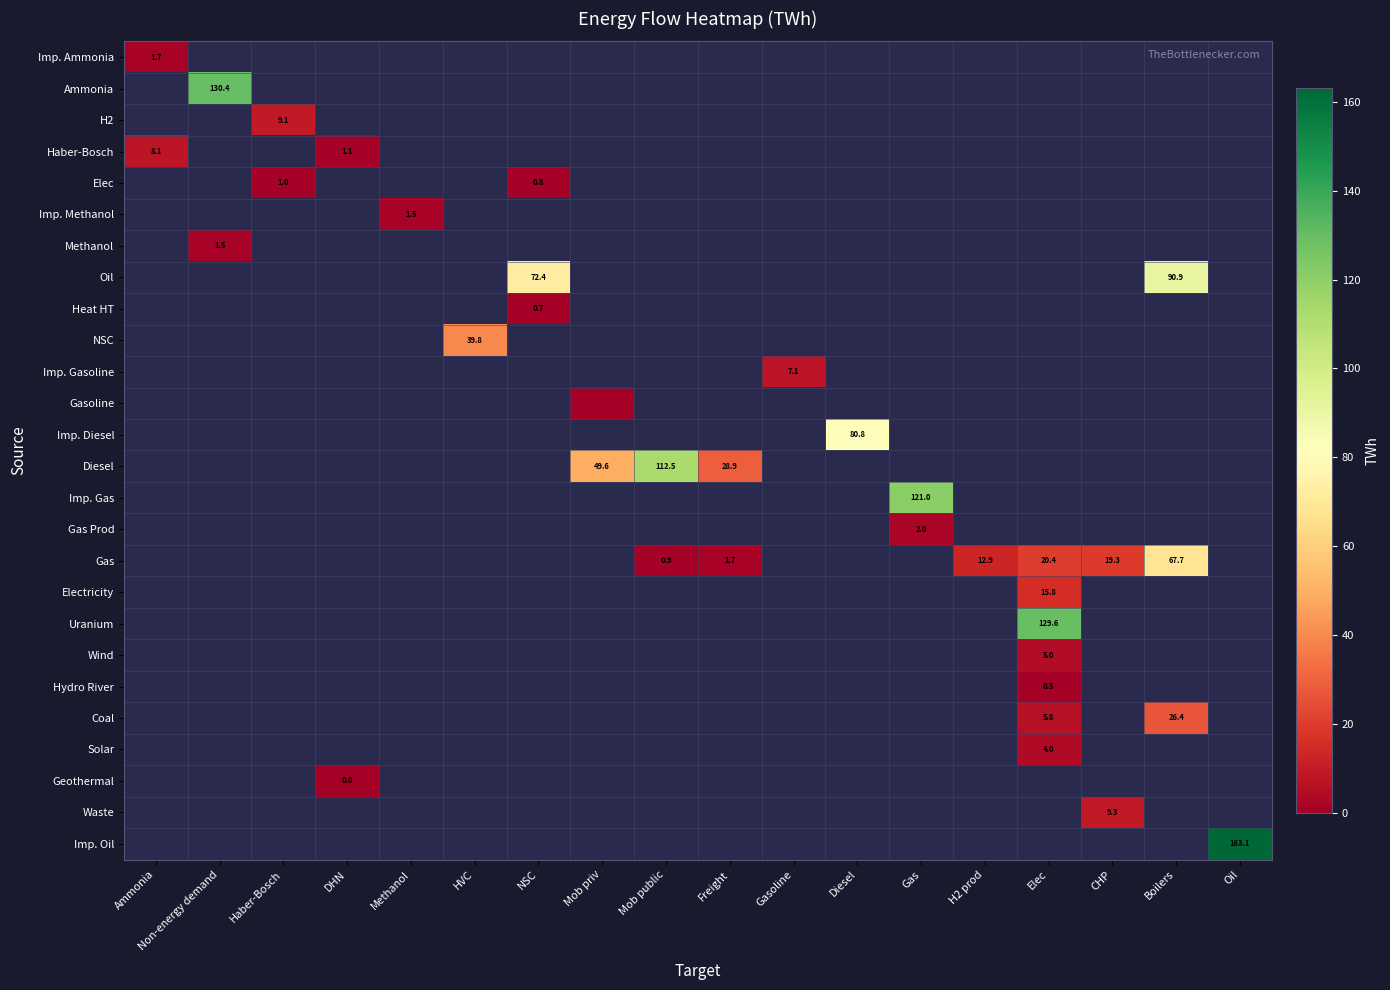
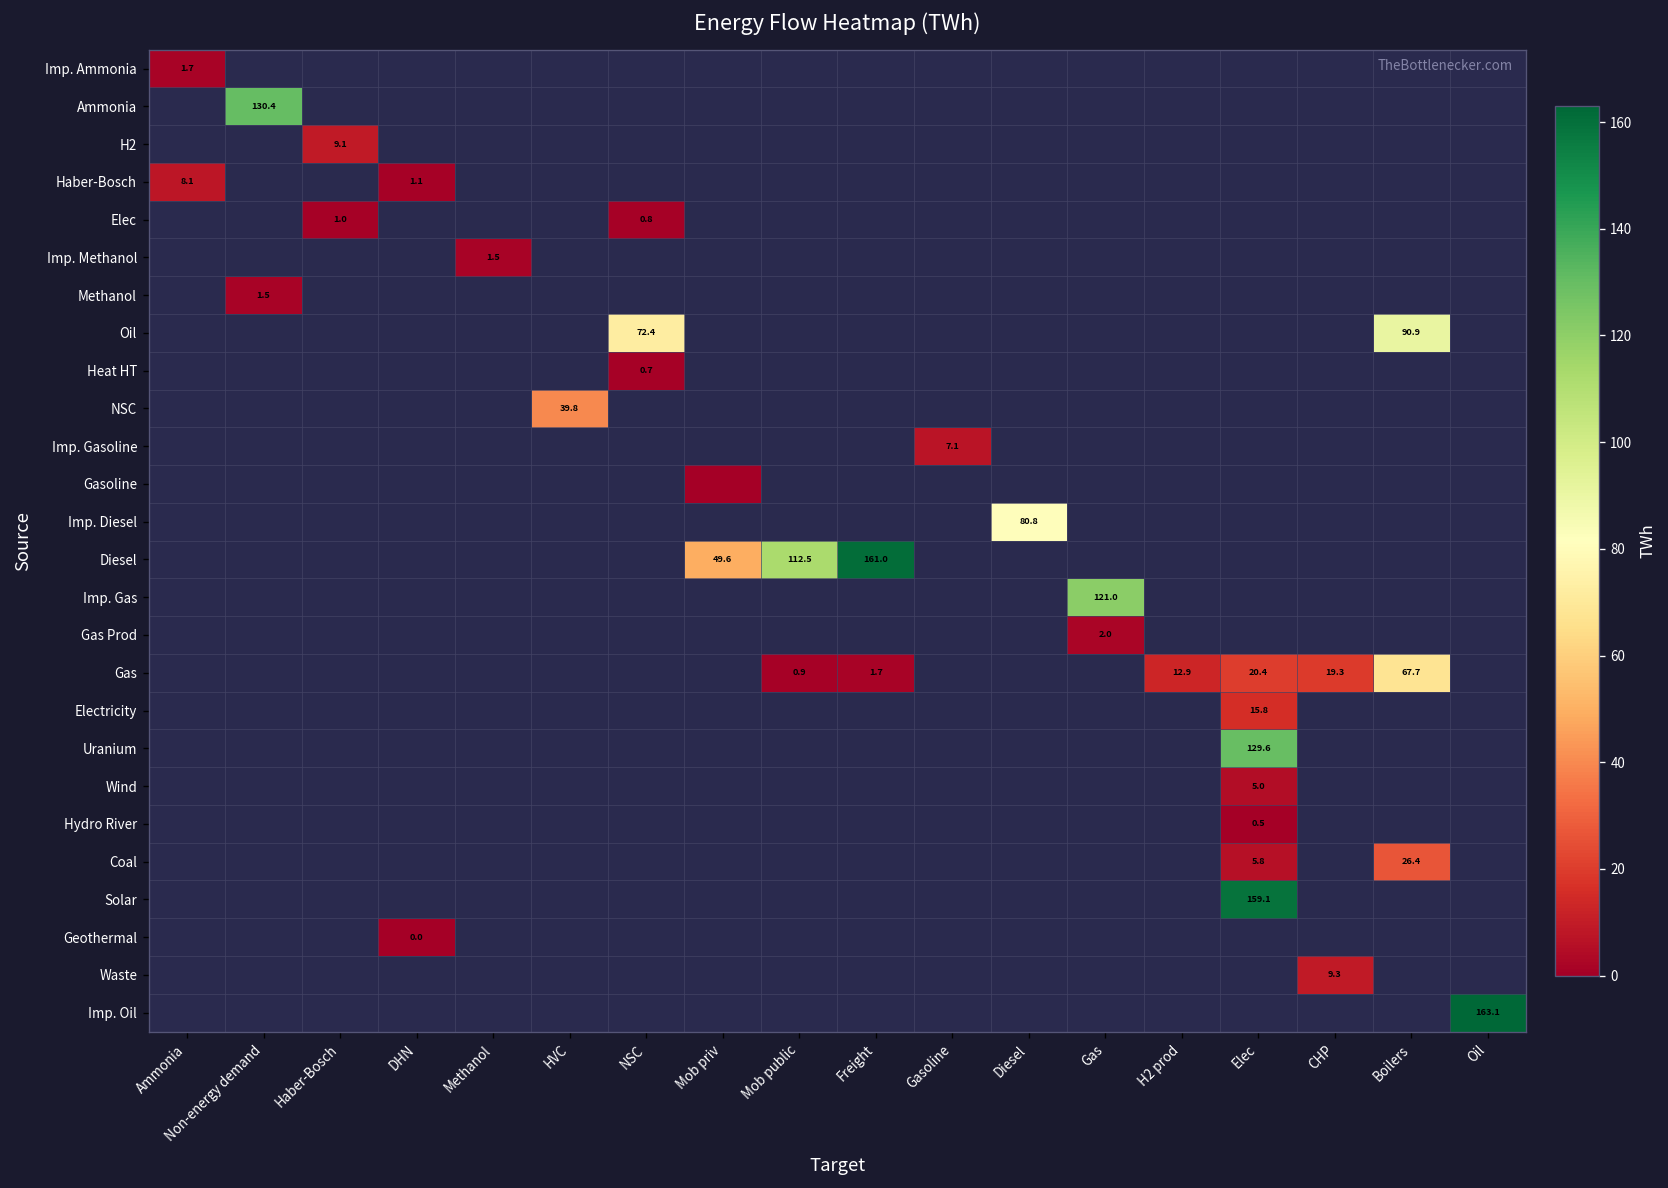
Diesel, Freight: 28.9 -> 161.0
Solar, Elec: 4.0 -> 159.1
